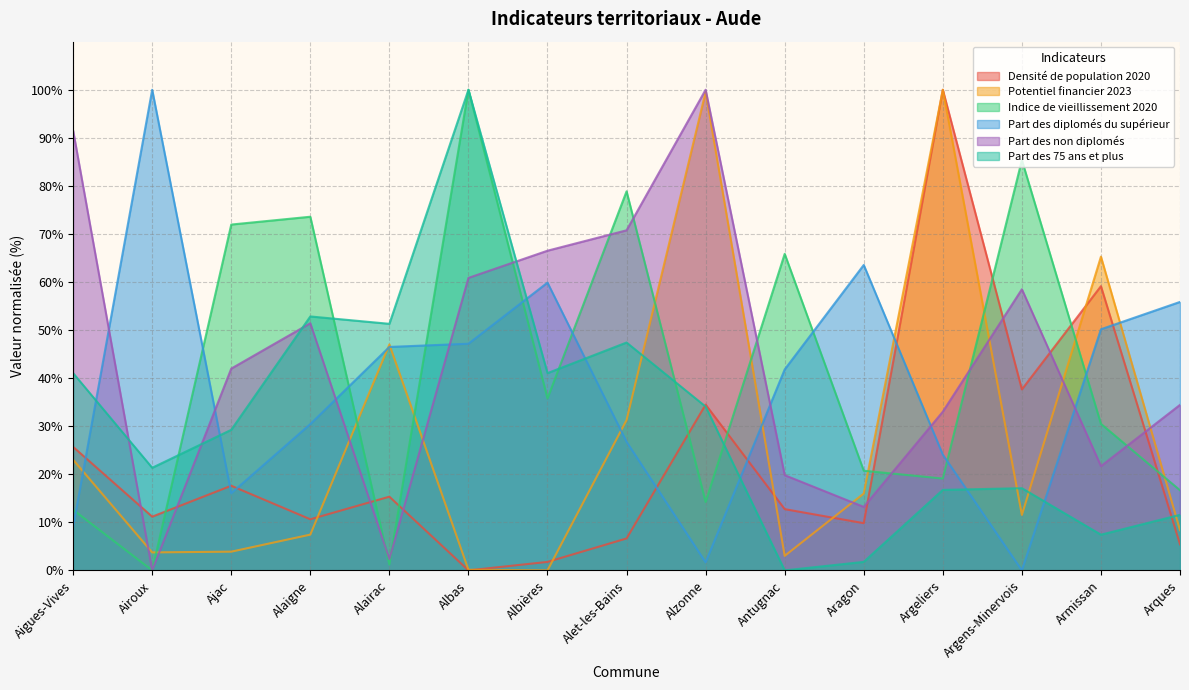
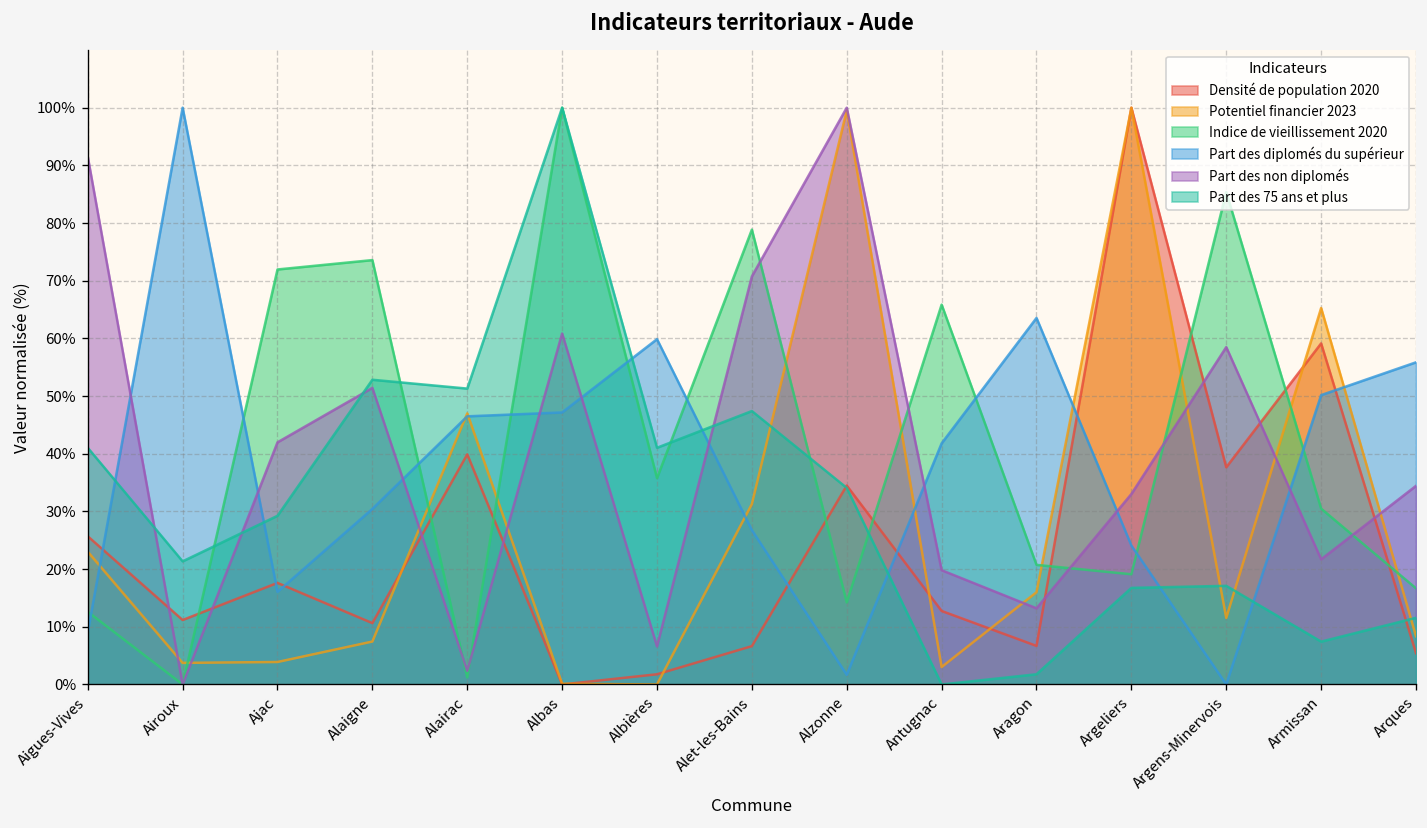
Densité de population 2020, Alairac: 15% -> 40%
Part des non diplomés, Albières: 67% -> 7%
Densité de population 2020, Aragon: 10% -> 7%
